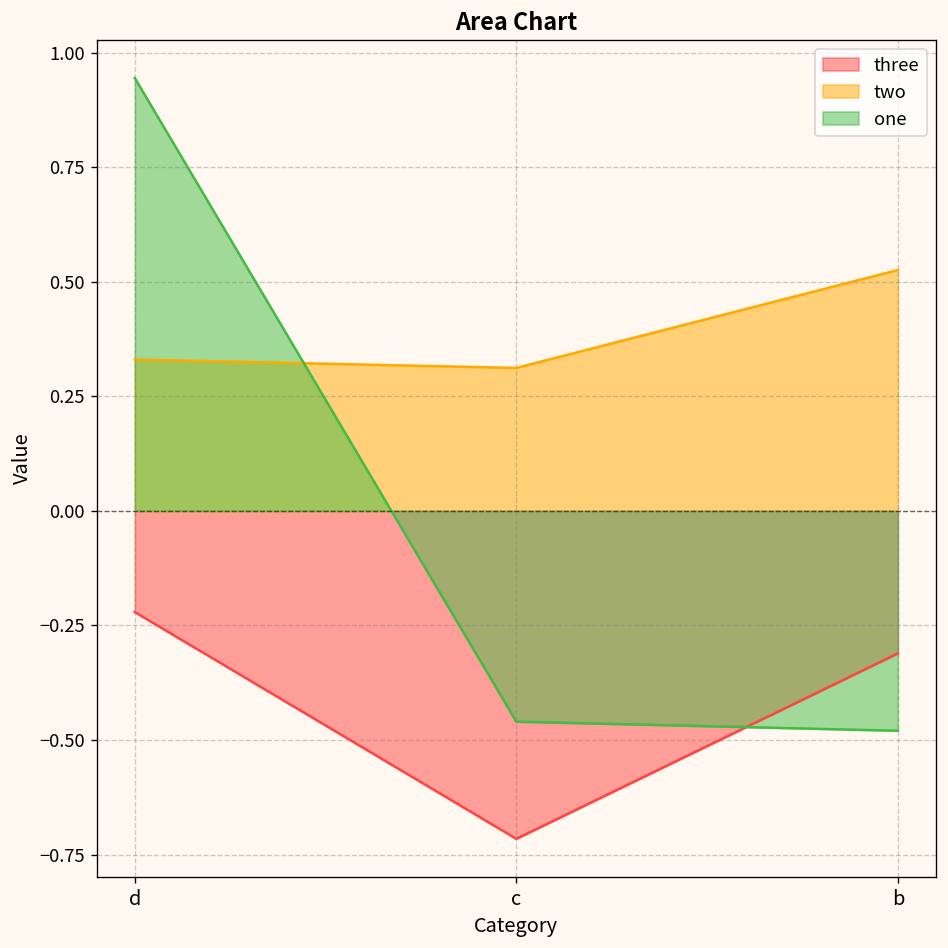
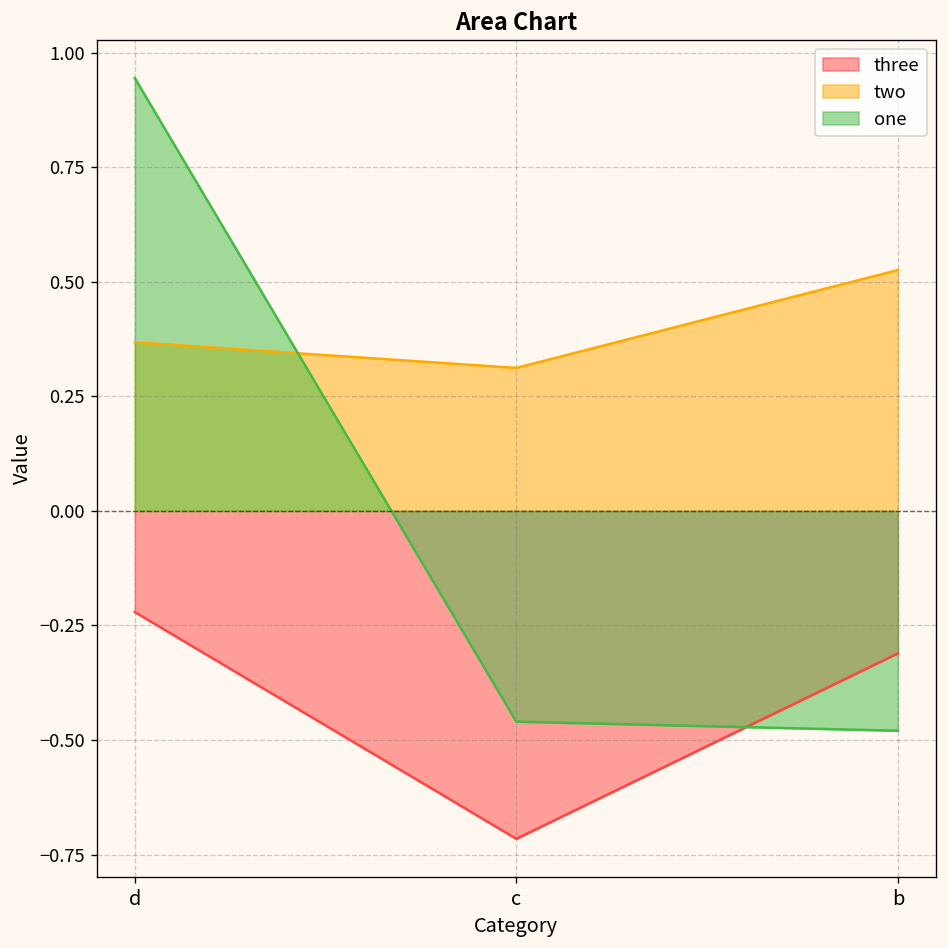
two, d: 0.33 -> 0.37
